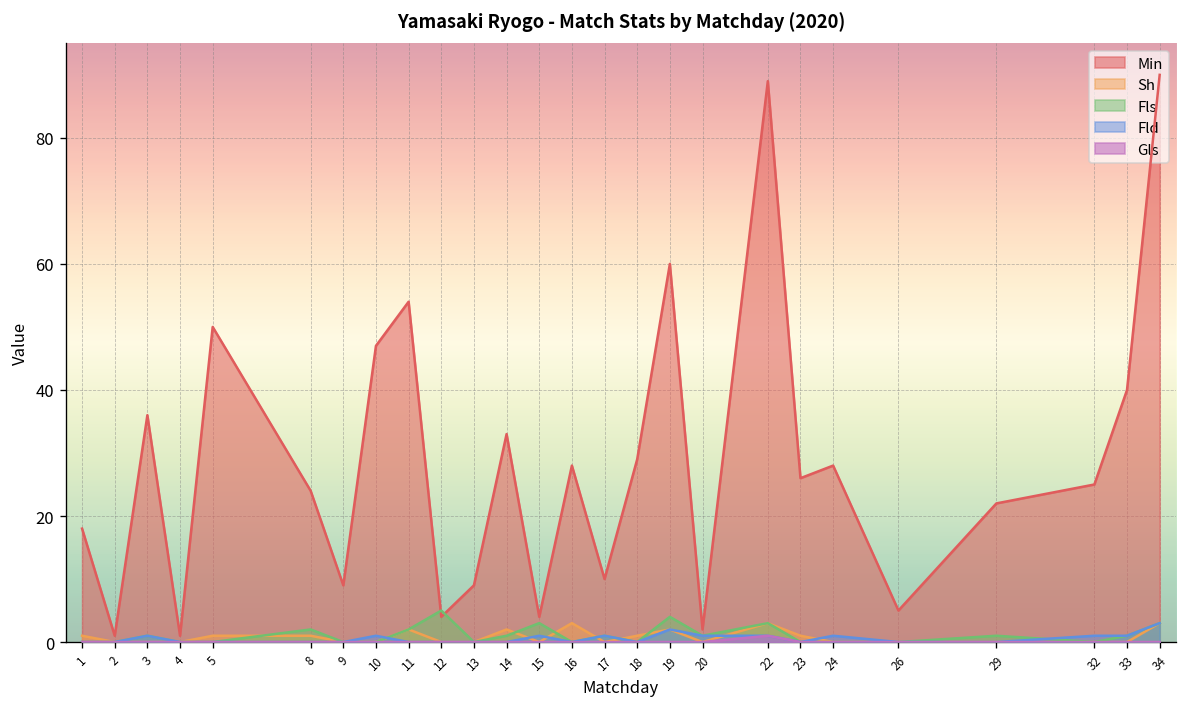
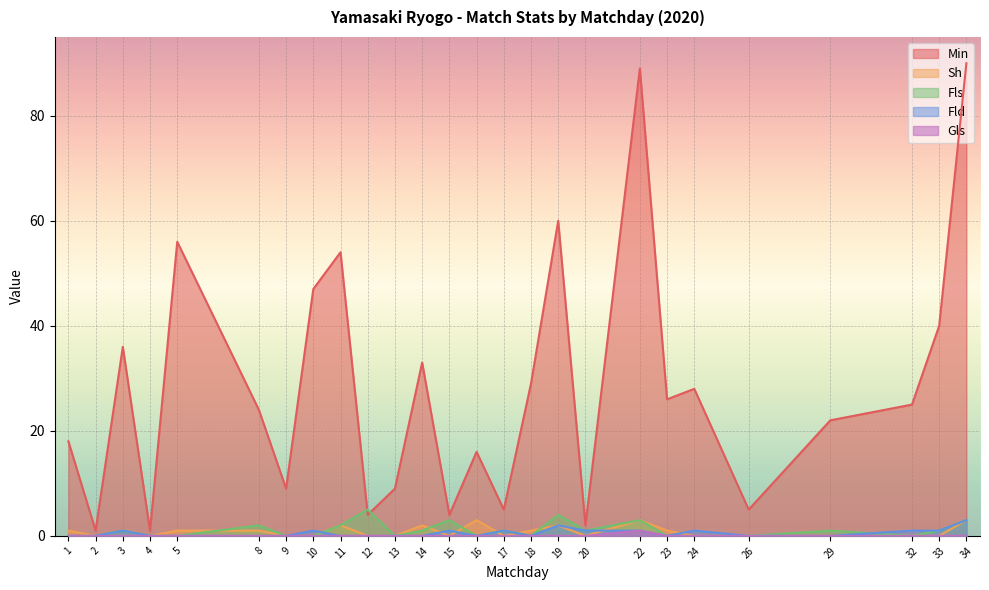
Min, 5: 50 -> 56
Min, 16: 28 -> 16
Min, 17: 10 -> 5
